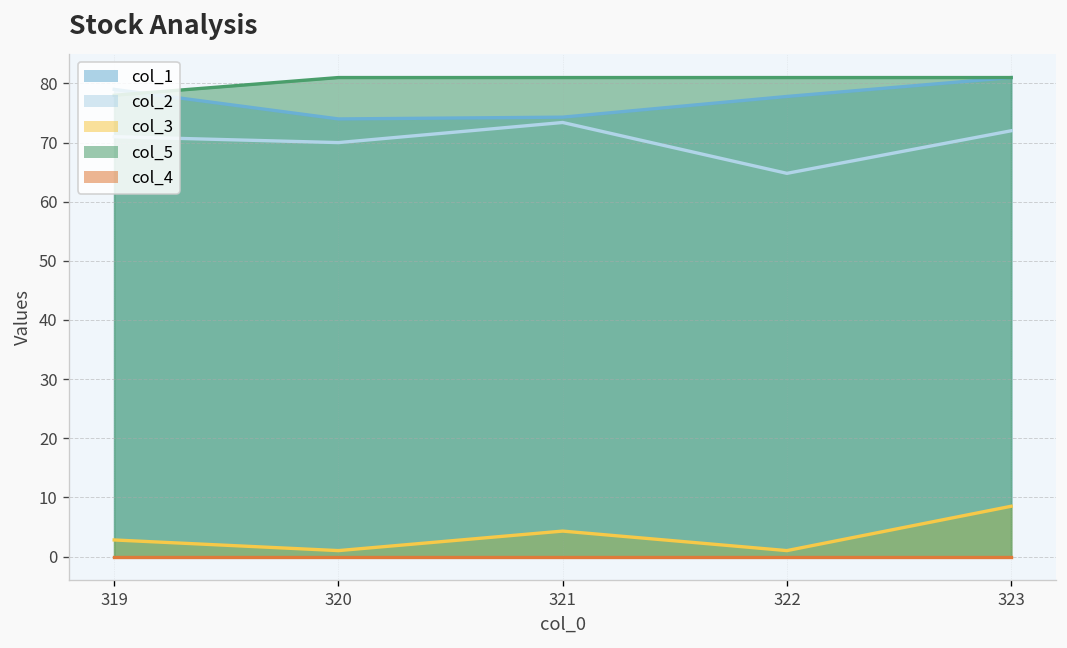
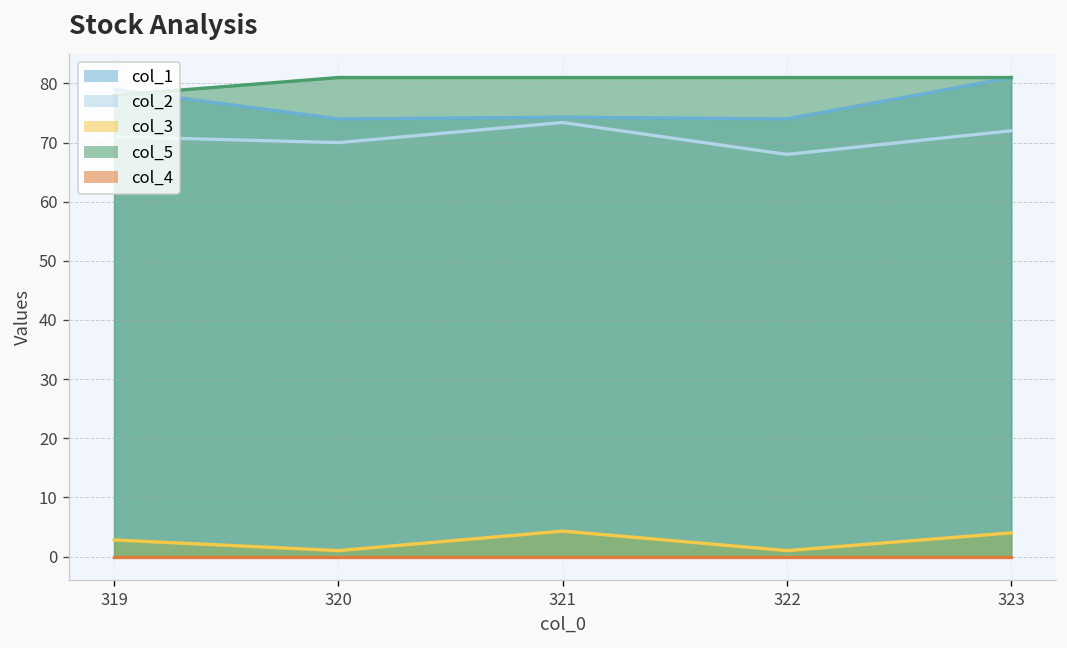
col_1, 322: 78 -> 74
col_2, 322: 65 -> 68
col_3, 323: 9 -> 4
